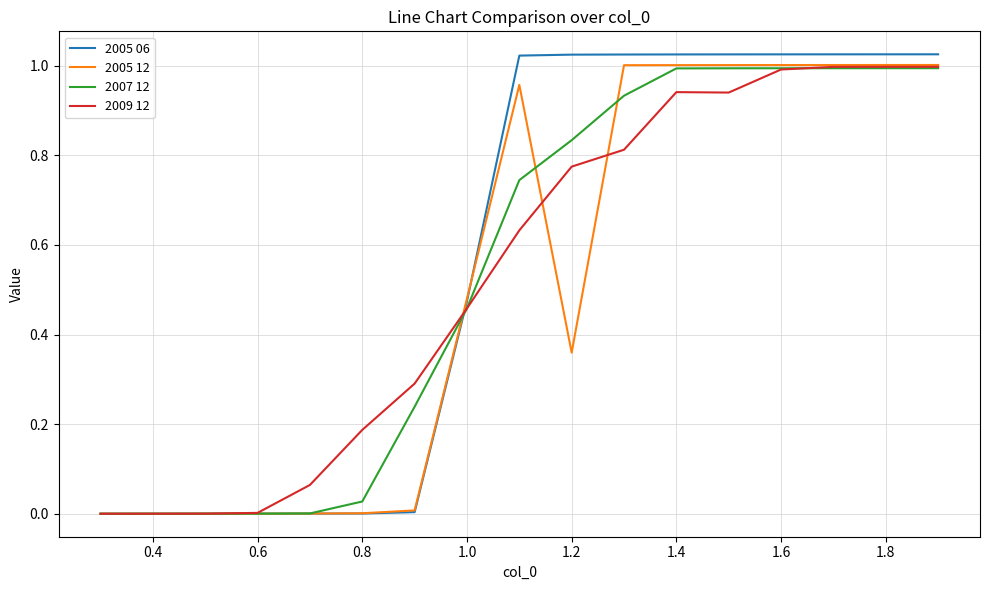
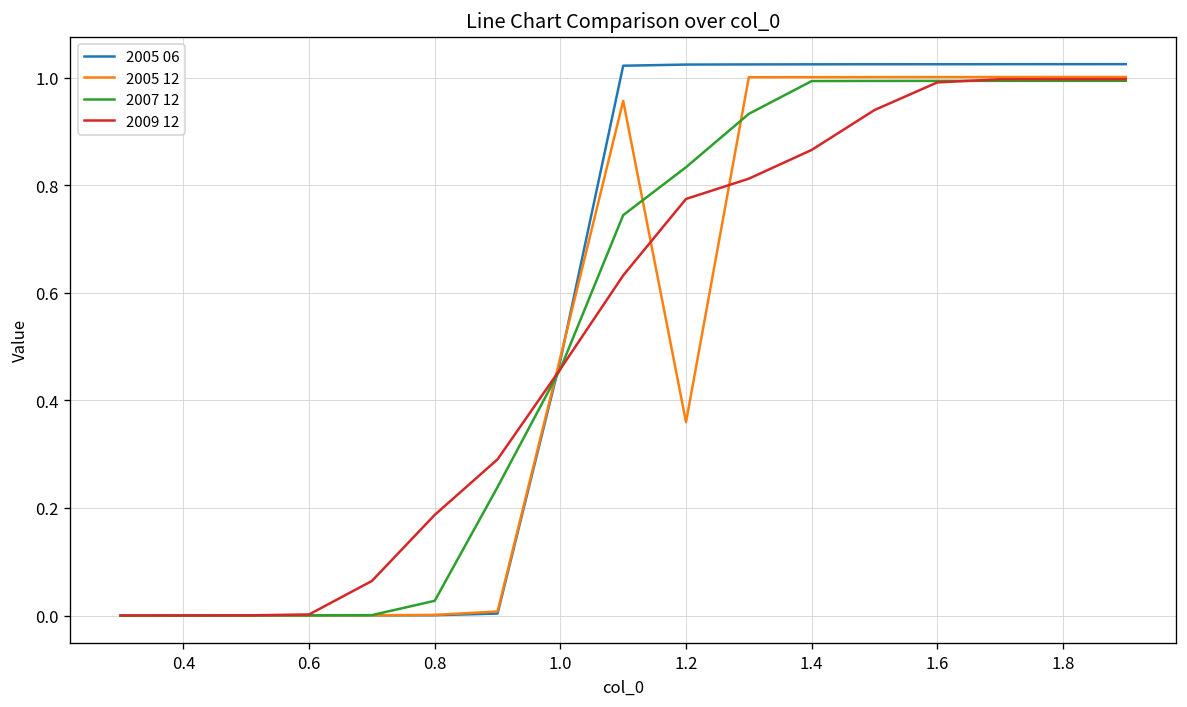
2009 12, 1.4: 0.94 -> 0.87
